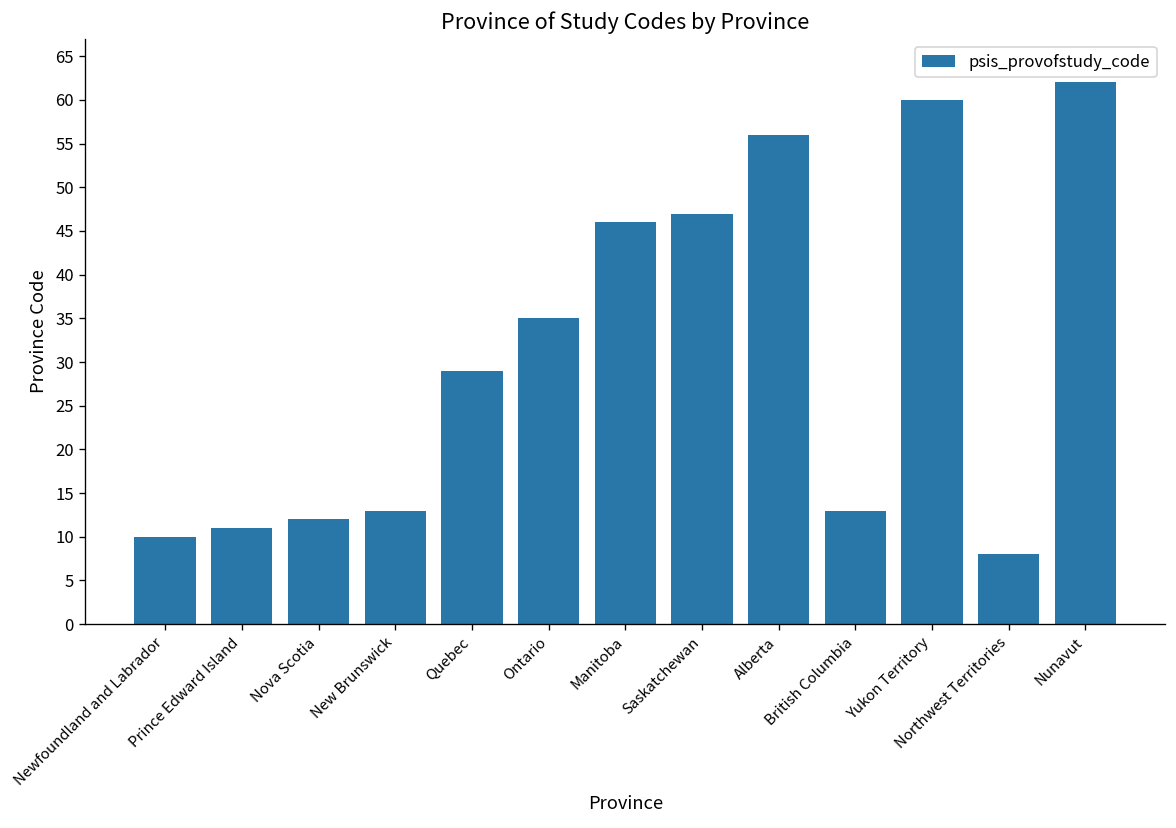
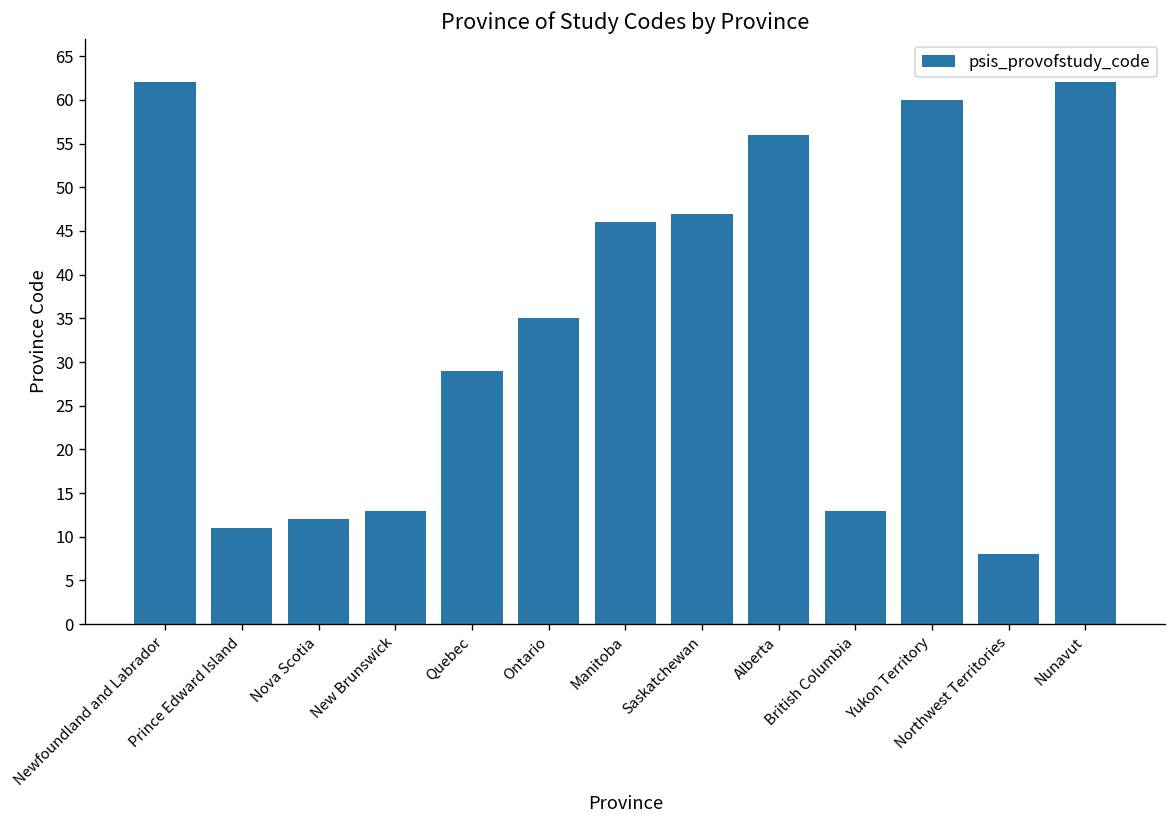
Newfoundland and Labrador: 10 -> 62
